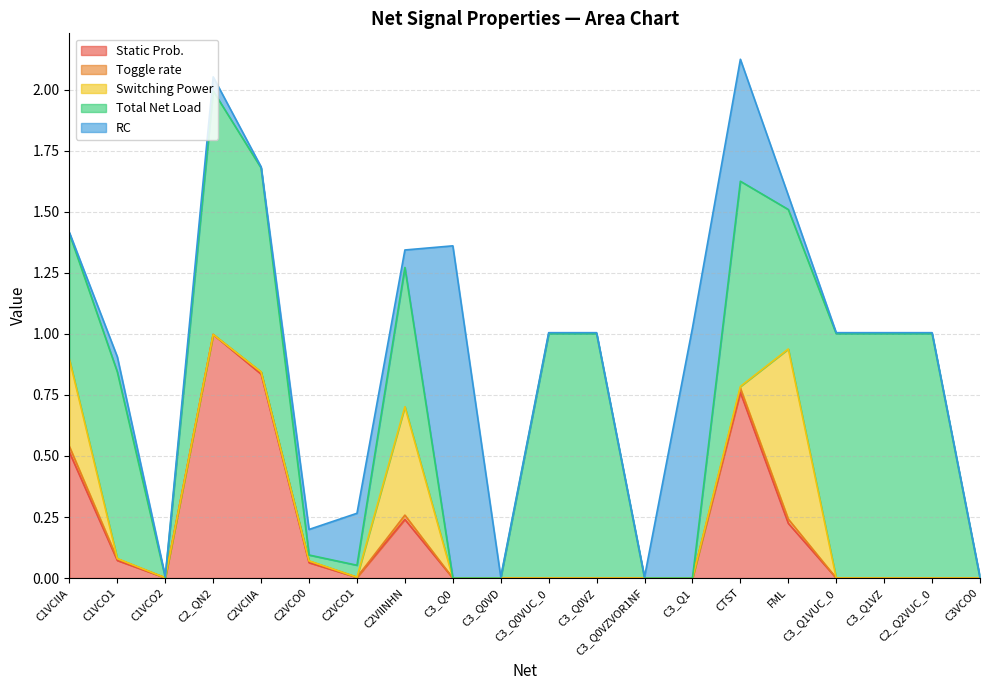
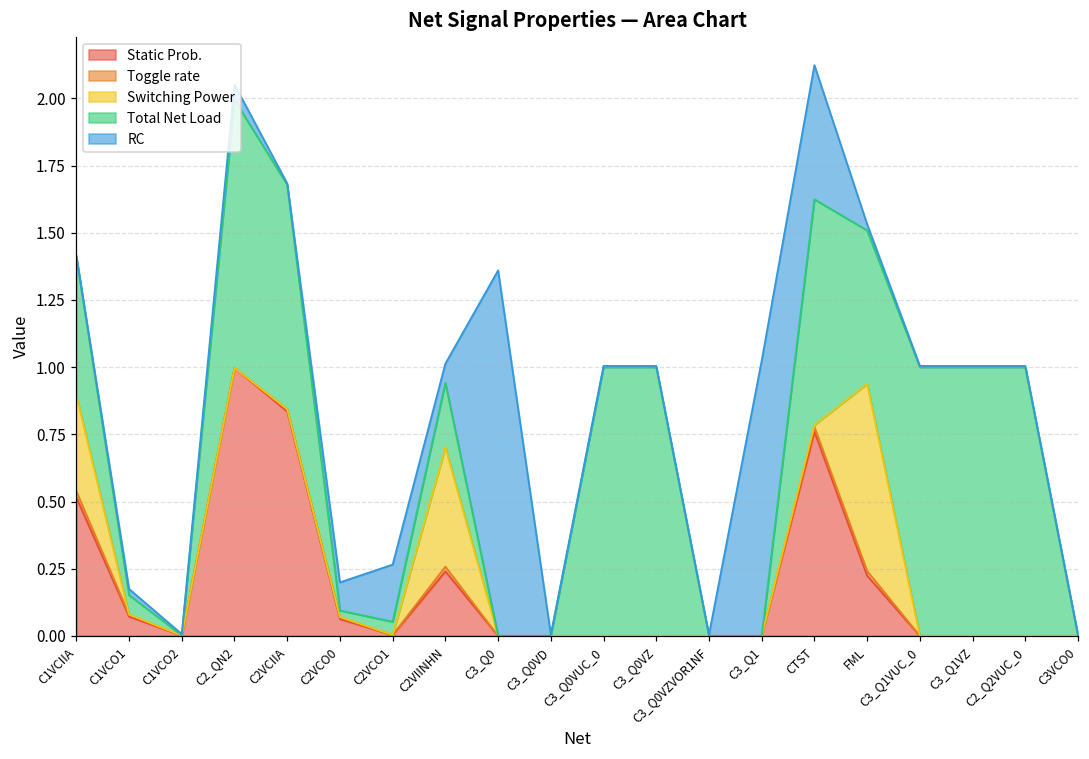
Total Net Load, C1VCO1: 0.76 -> 0.07
RC, C1VCO1: 0.06 -> 0.02
Total Net Load, C2VIINHN: 0.57 -> 0.24
RC, FML: 0.06 -> 0.02
